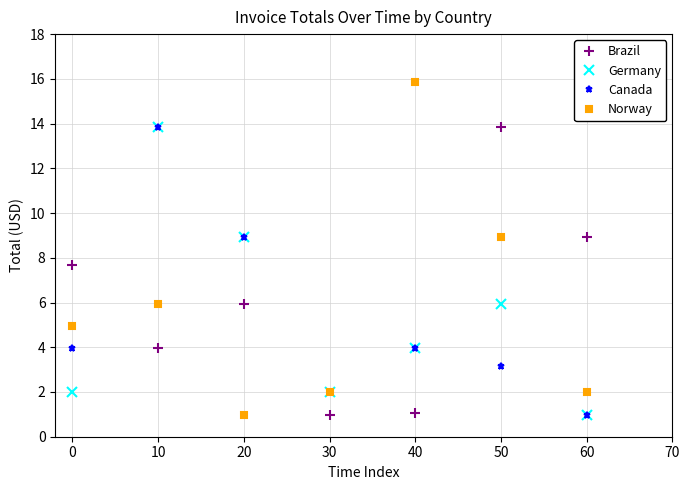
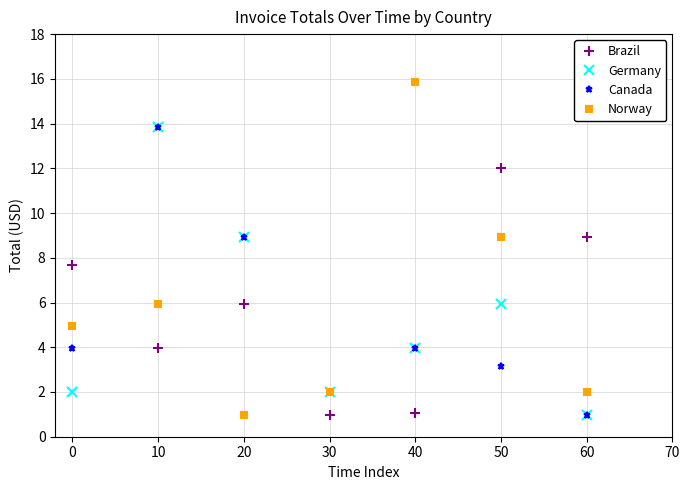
Brazil, 50: 13.9 -> 12.0
